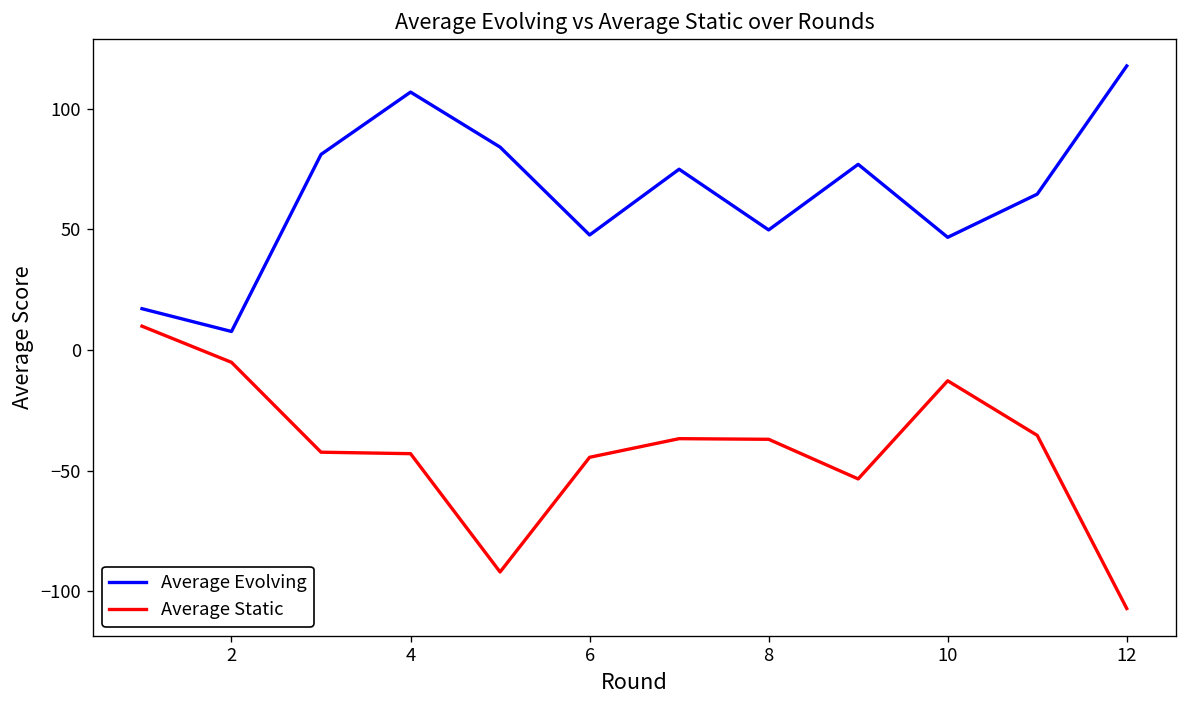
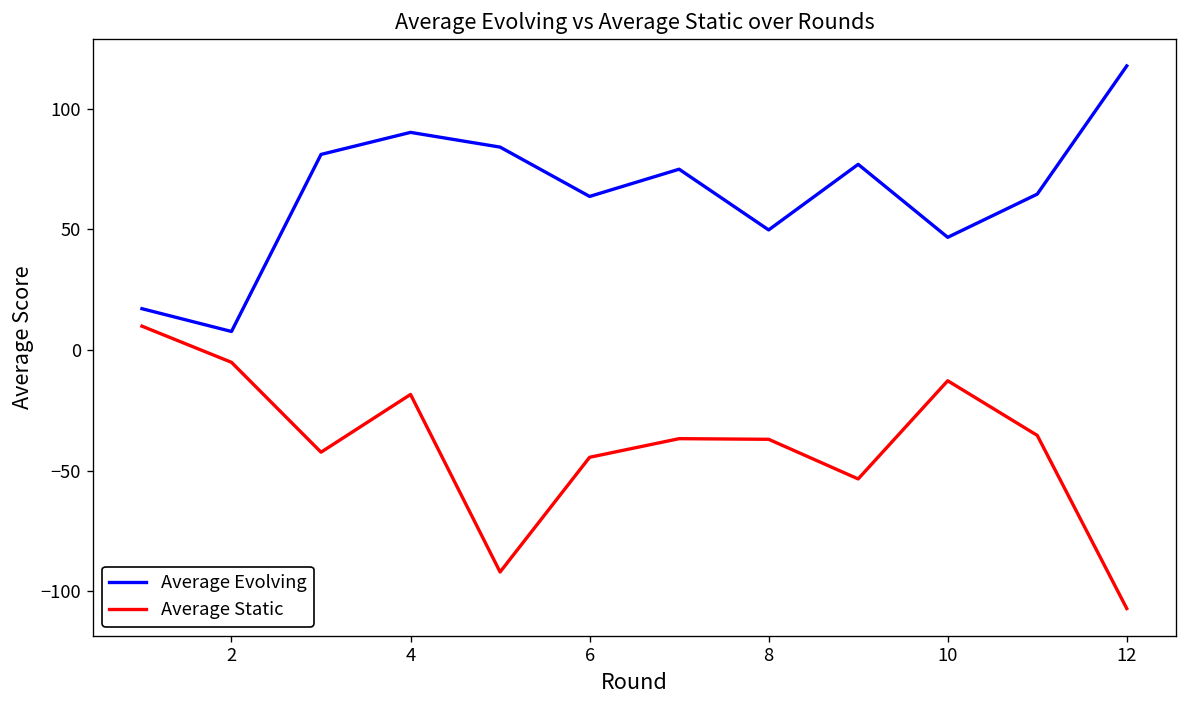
Average Evolving, 4: 107 -> 90
Average Static, 4: -43 -> -18
Average Evolving, 6: 48 -> 64
